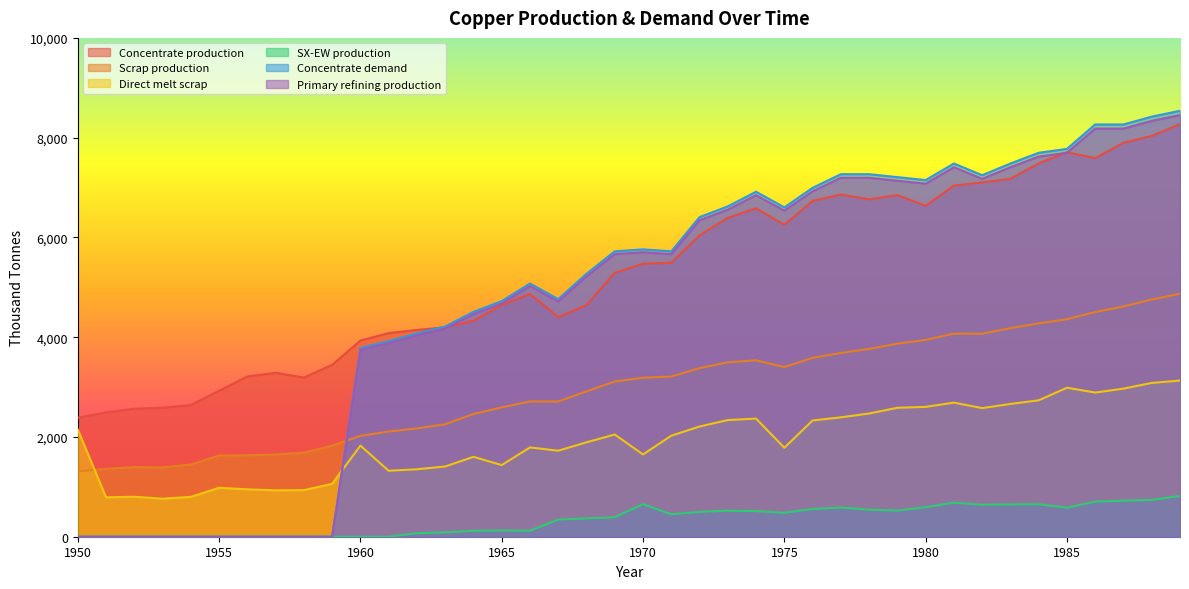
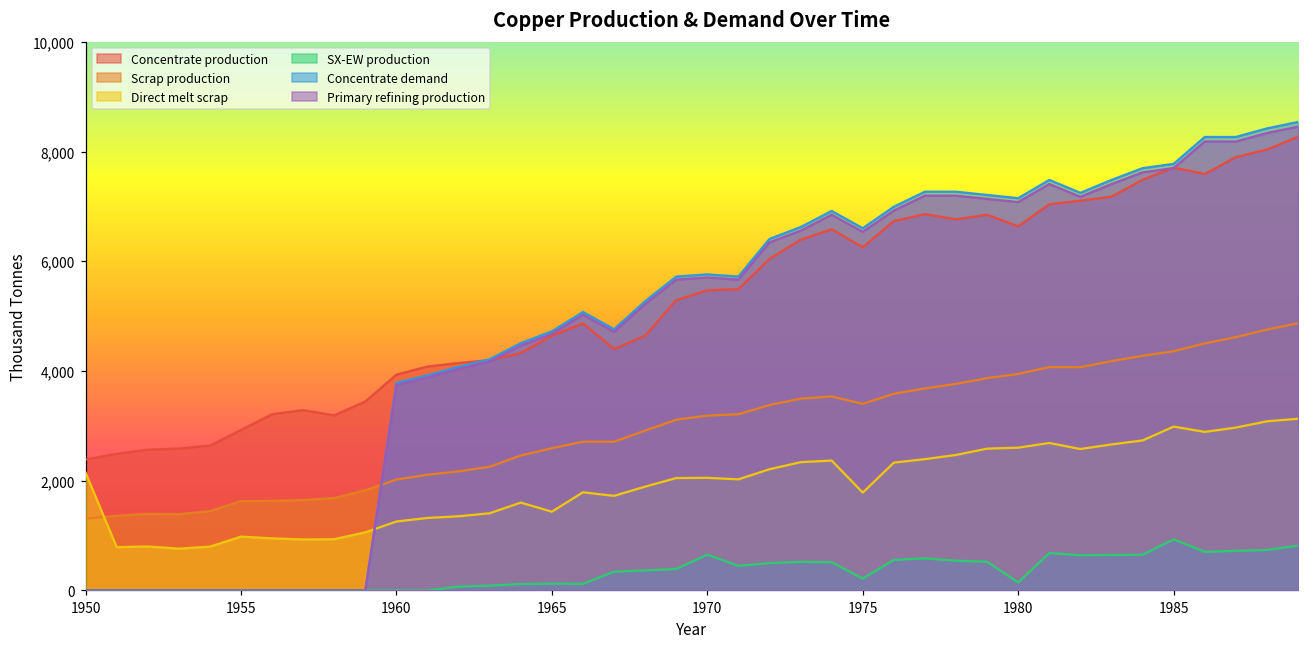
Direct melt scrap, 1960: 1,800 -> 1,300
Direct melt scrap, 1970: 1,600 -> 2,100
SX-EW production, 1975: 500 -> 200
SX-EW production, 1980: 600 -> 100
SX-EW production, 1985: 600 -> 900
